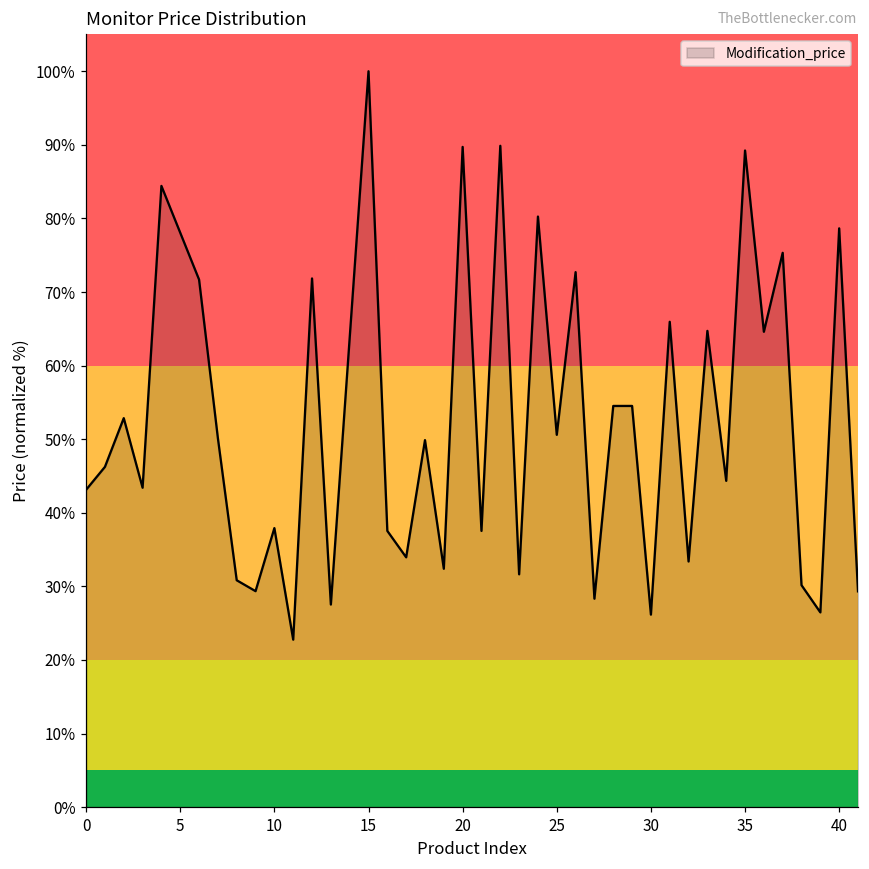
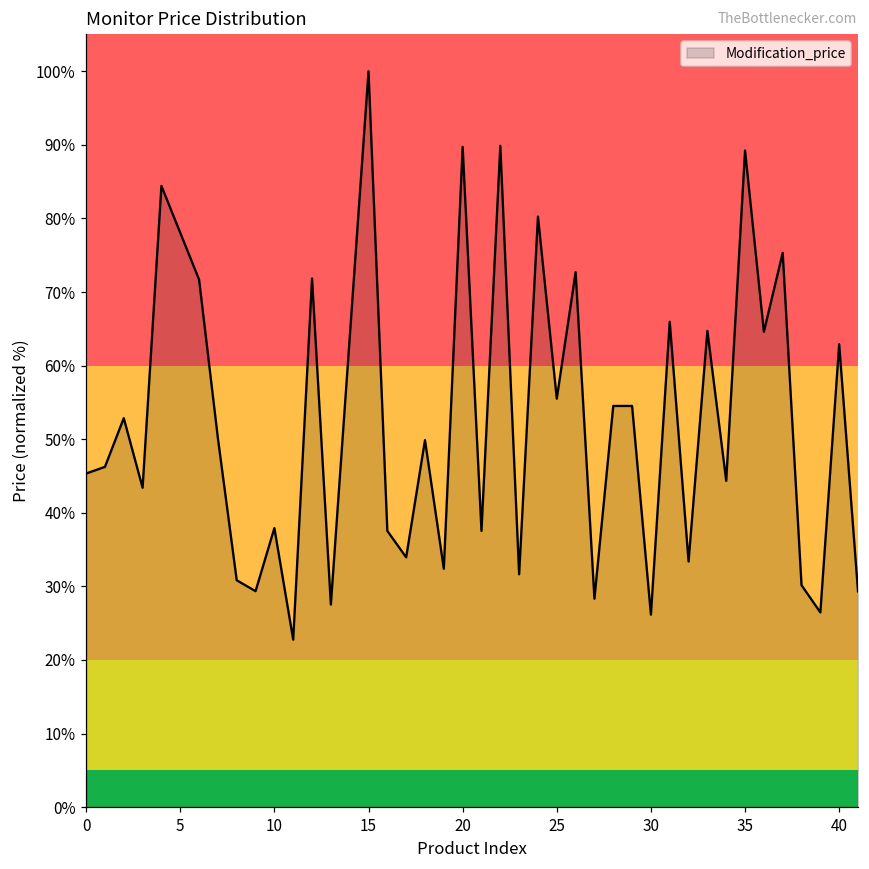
0: 43% -> 45%
25: 51% -> 56%
40: 79% -> 63%
